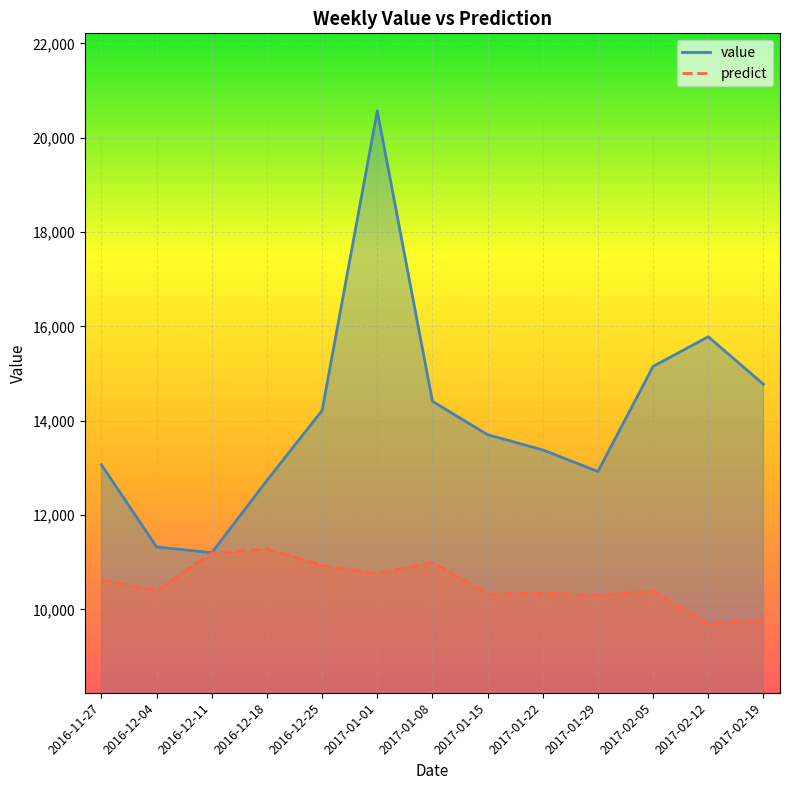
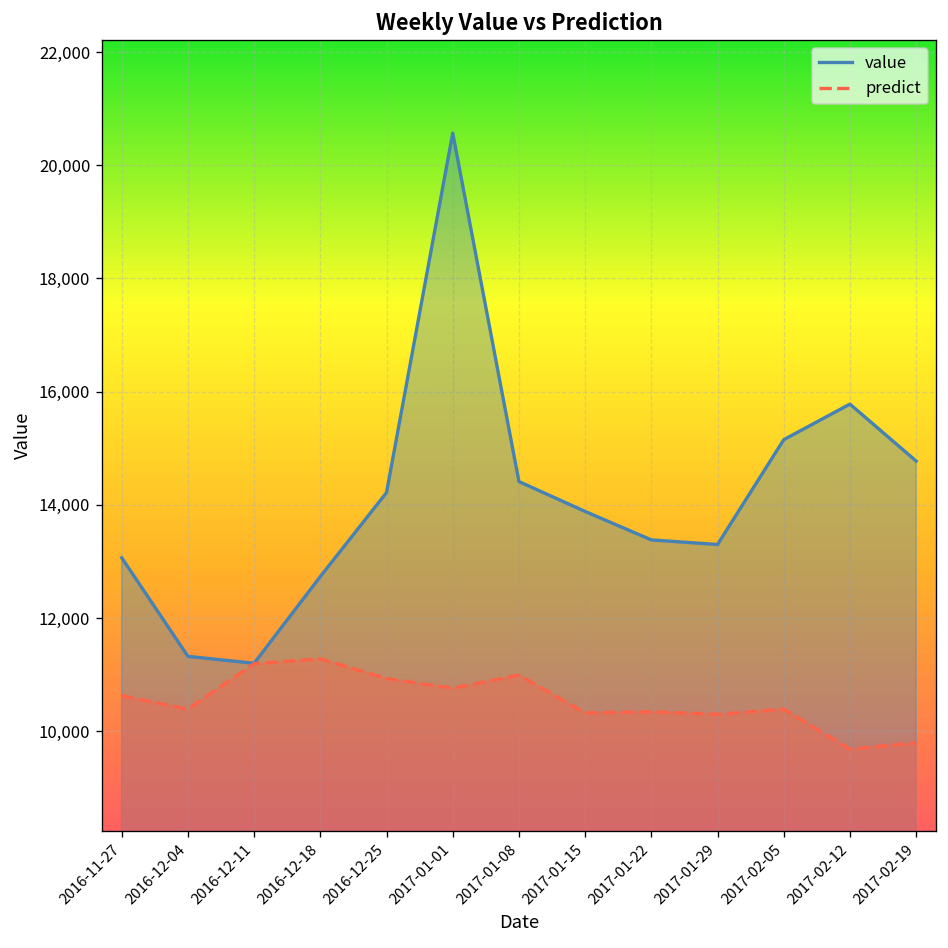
value, 2017-01-15: 13,700 -> 13,900
value, 2017-01-29: 12,900 -> 13,300
